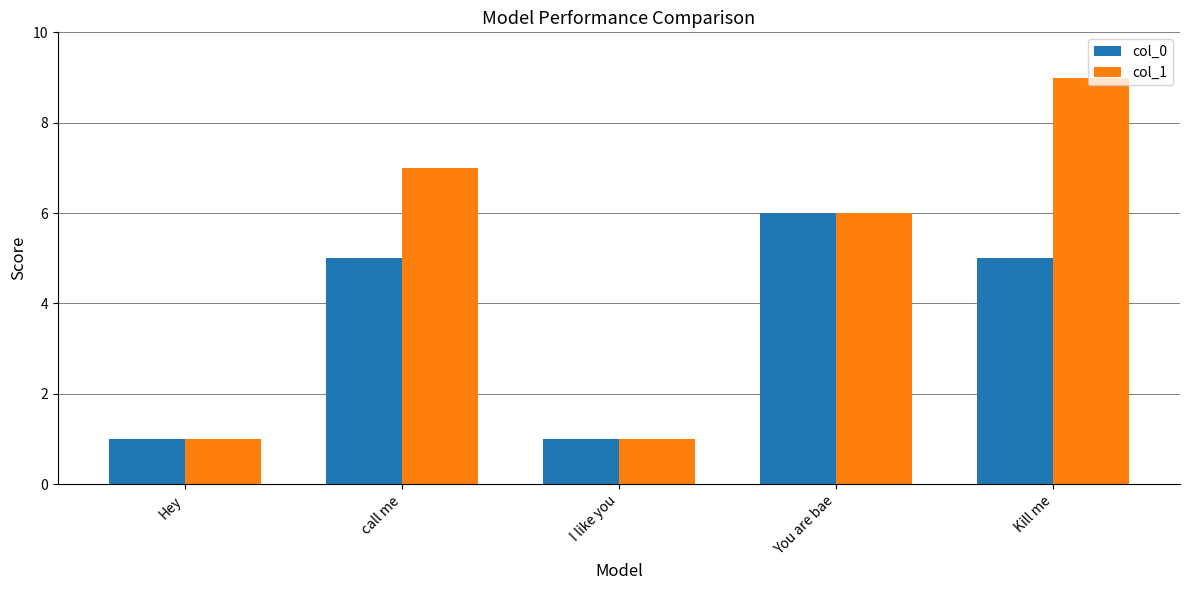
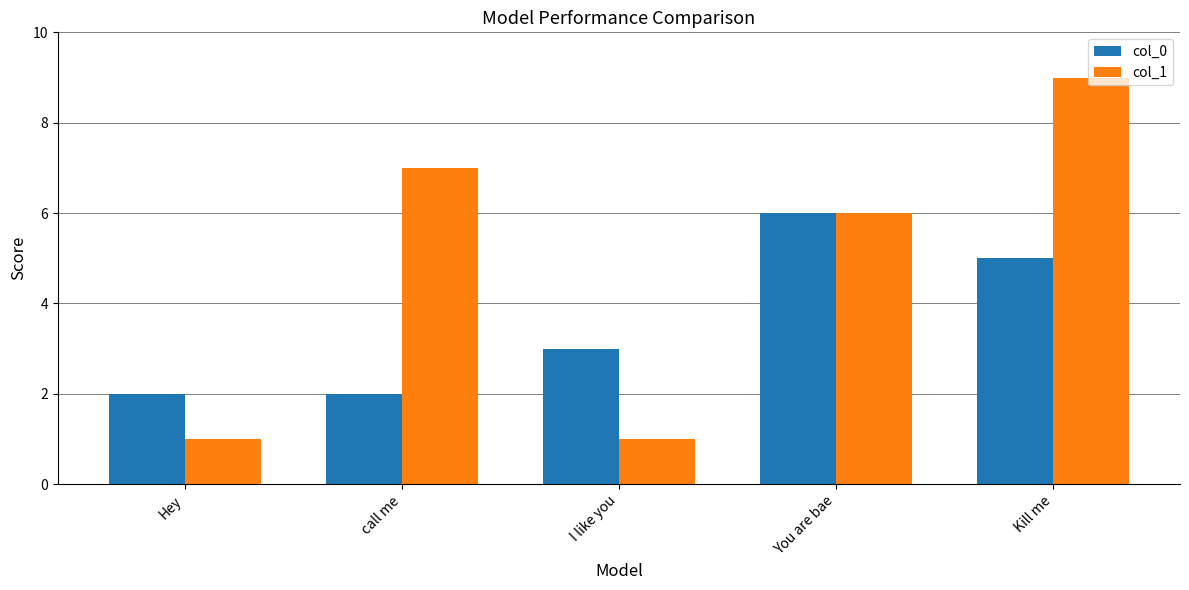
col_0, Hey: 1 -> 2
col_0, call me: 5 -> 2
col_0, I like you: 1 -> 3
